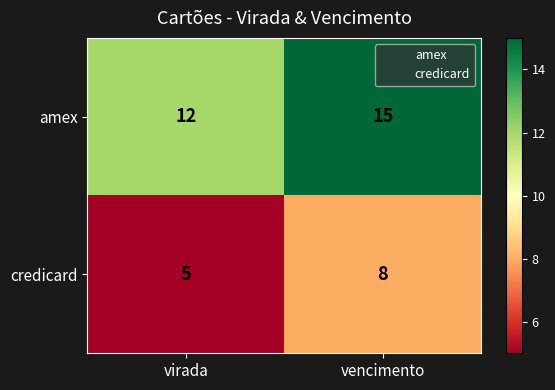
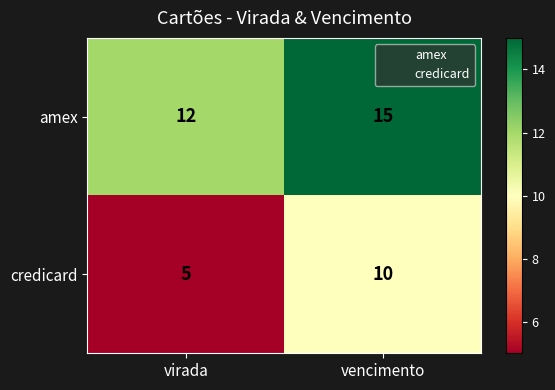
credicard, vencimento: 8 -> 10
